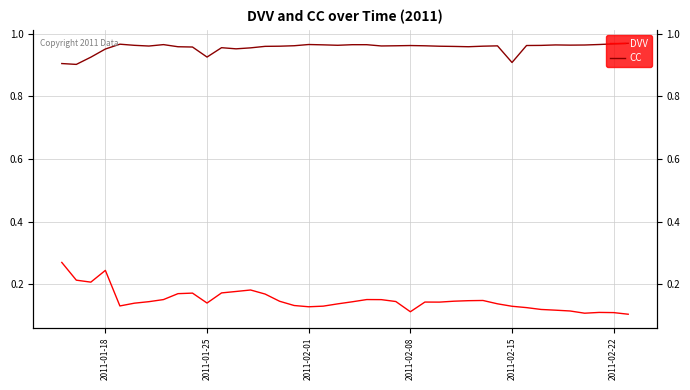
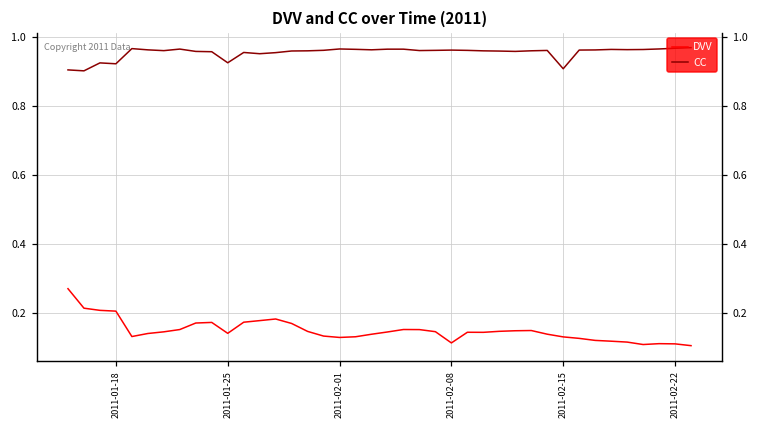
DVV, 2011-01-18: 0.24 -> 0.20
CC, 2011-01-18: 0.95 -> 0.92
